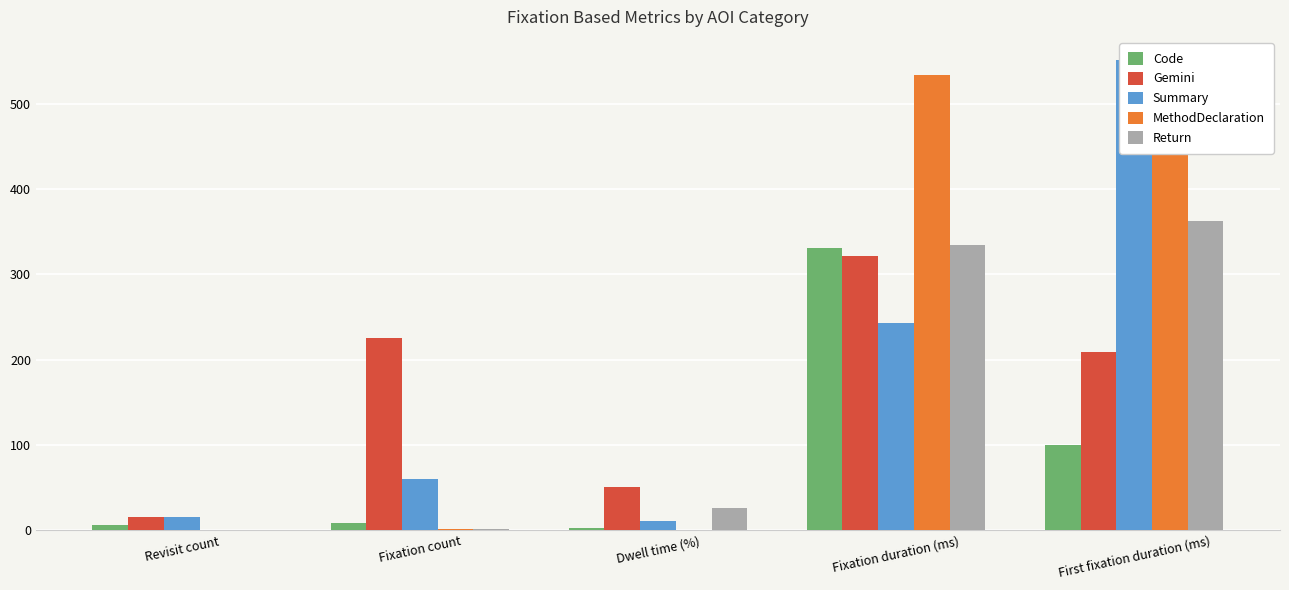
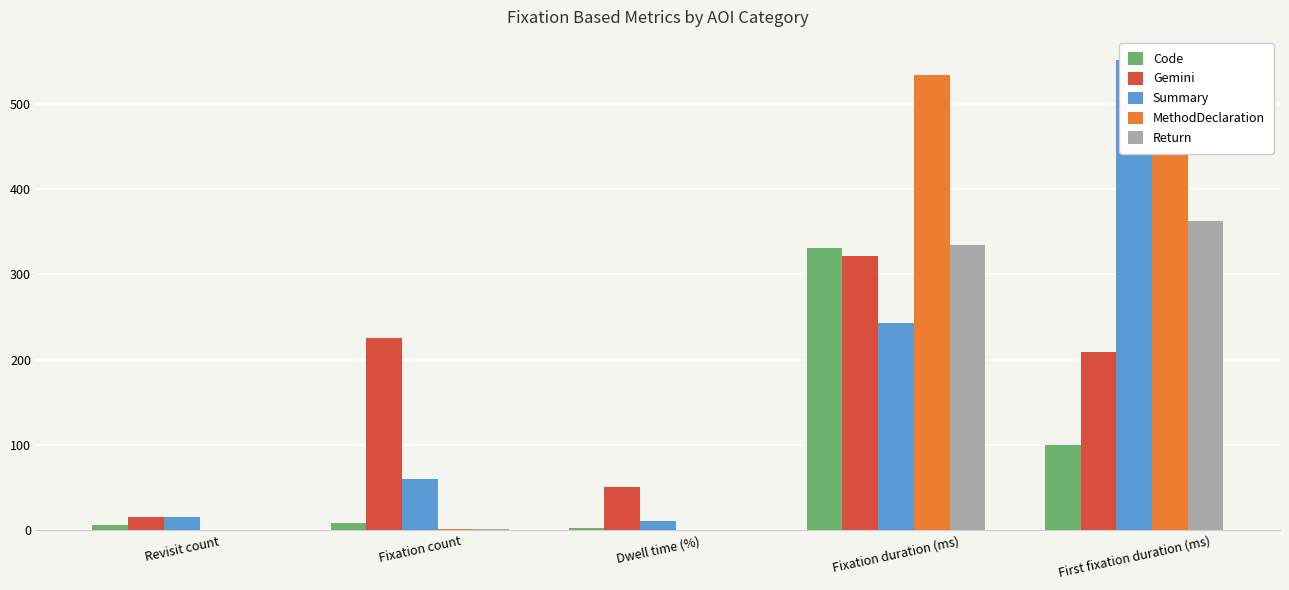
Return, Dwell time (%): 30 -> 0
